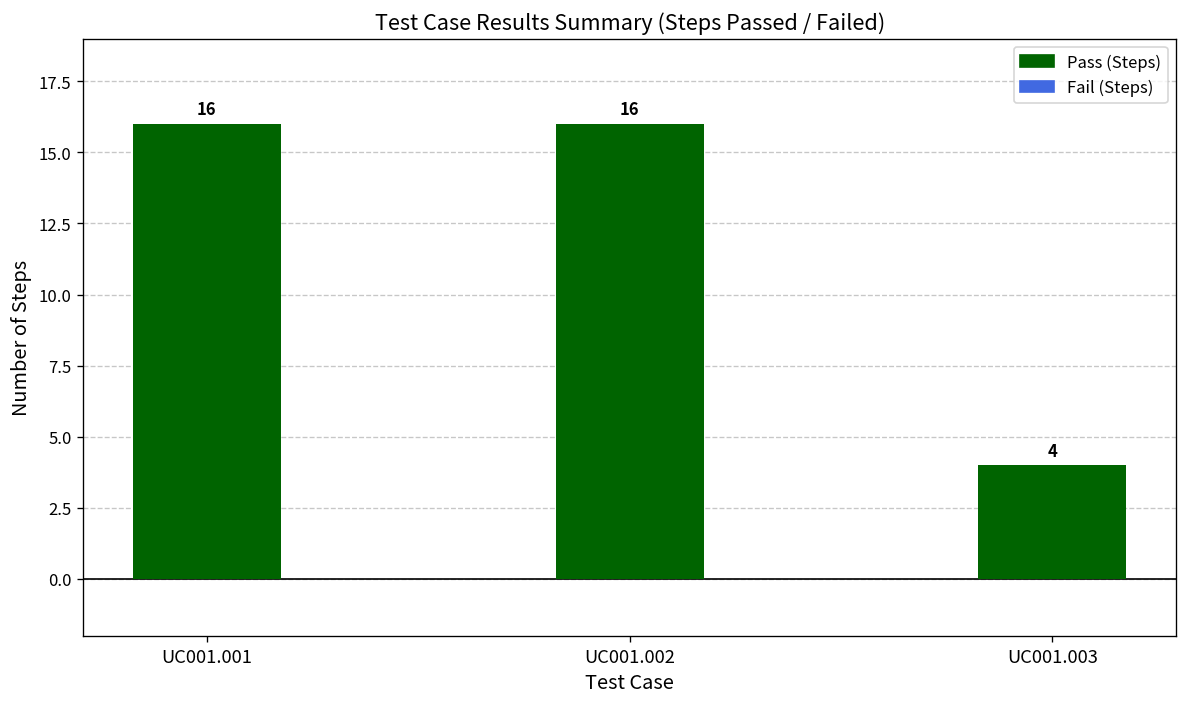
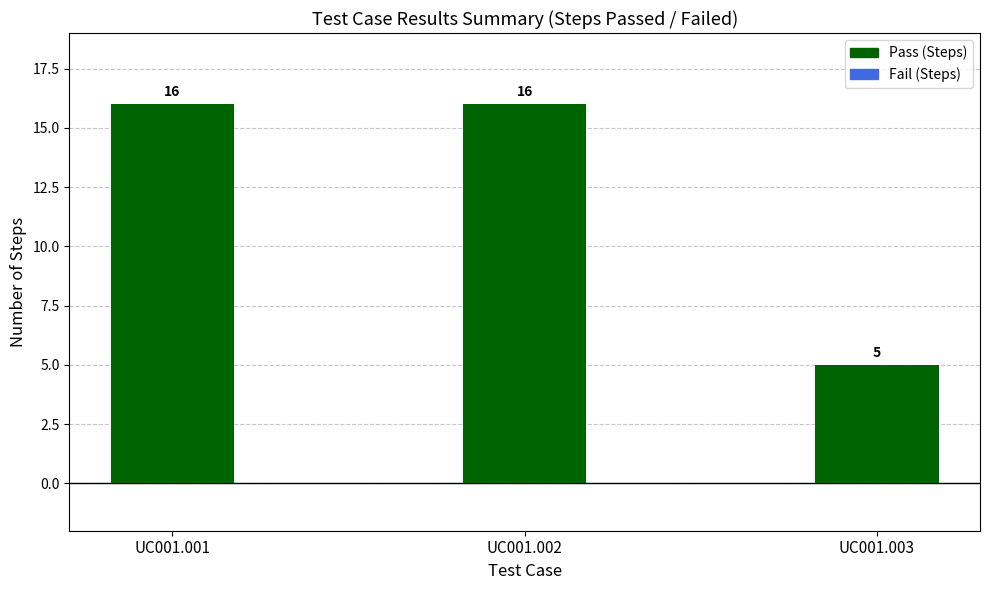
Pass (Steps), UC001.003: 4 -> 5
